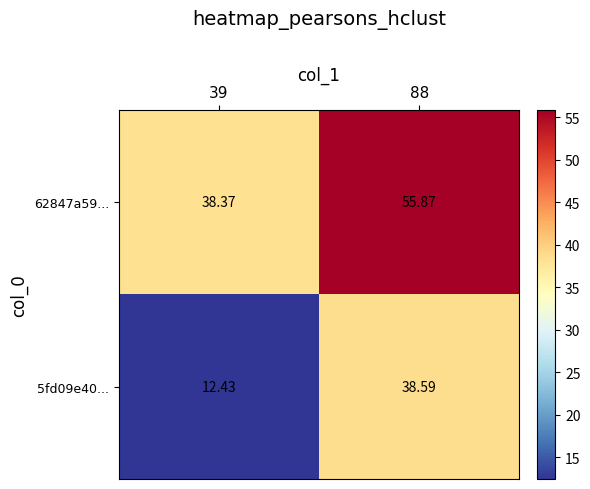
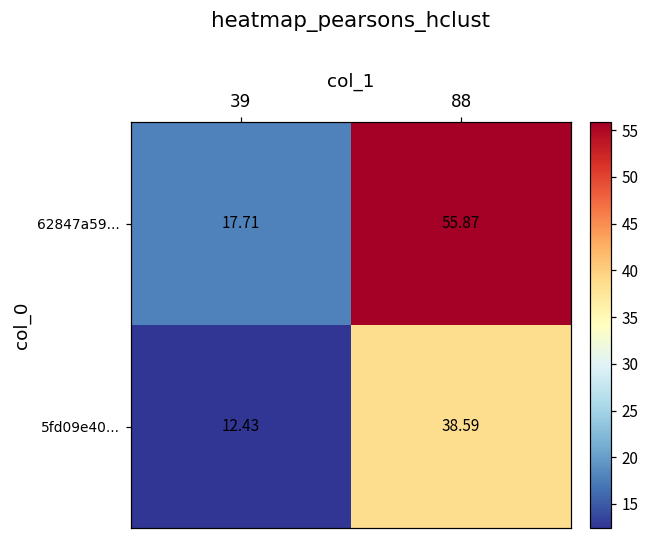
62847a59..., 39: 38.37 -> 17.71
